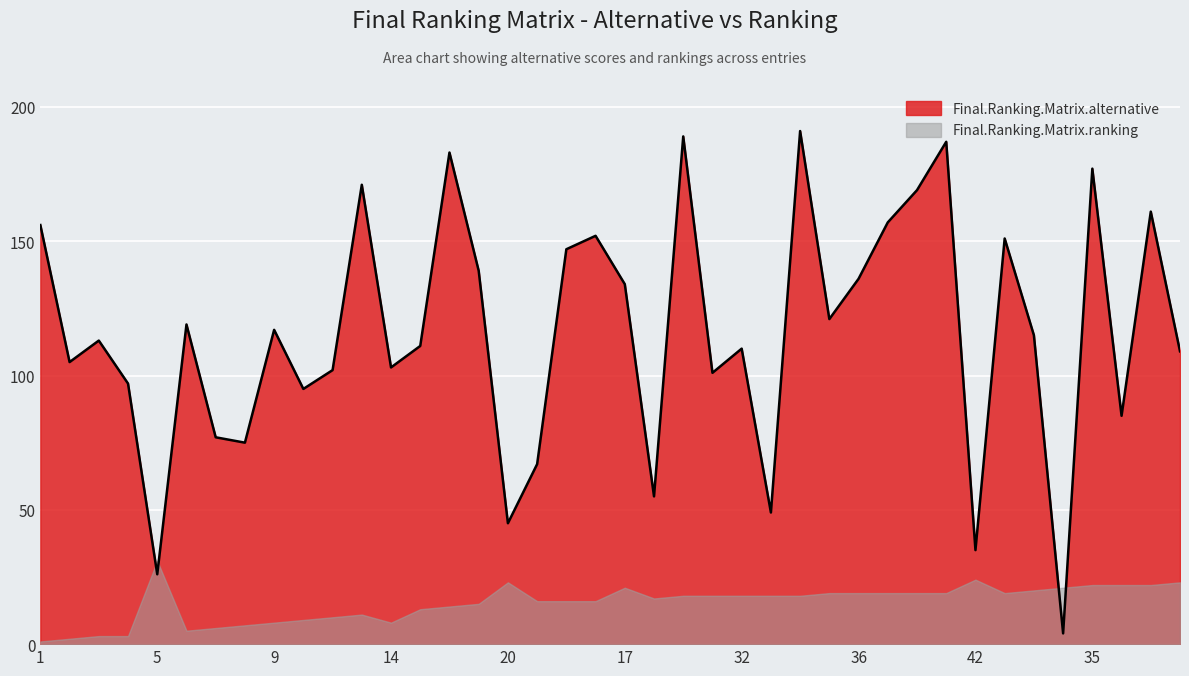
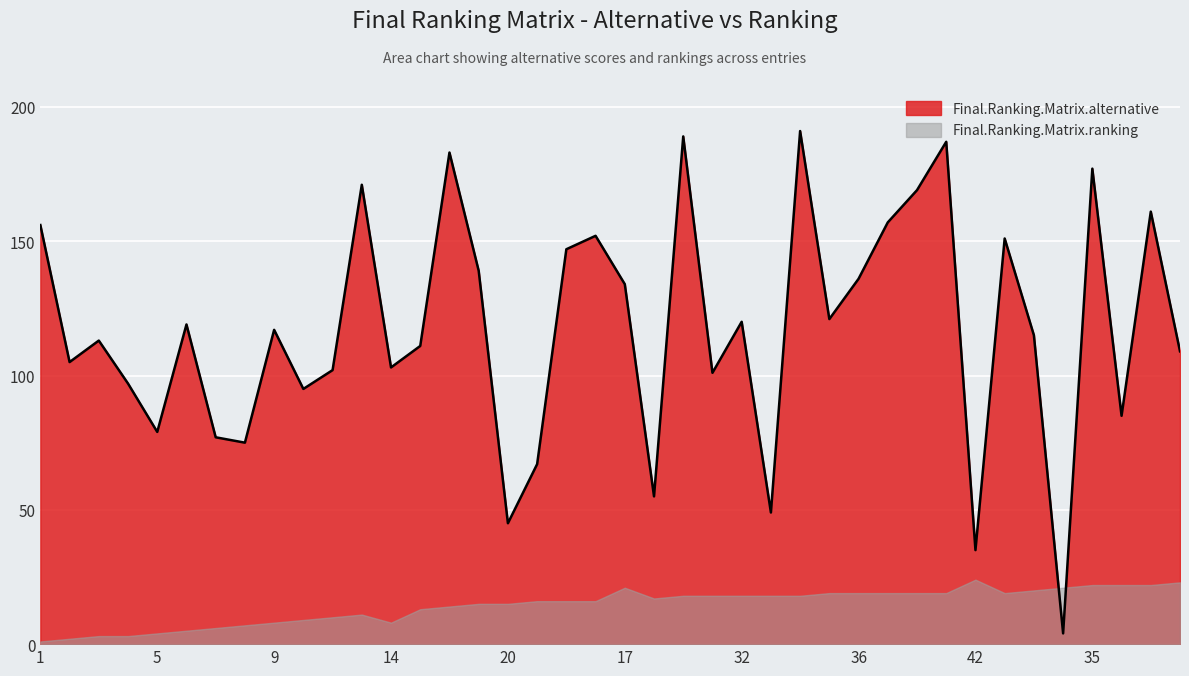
Final.Ranking.Matrix.alternative, 5: 26 -> 79
Final.Ranking.Matrix.ranking, 5: 31 -> 4
Final.Ranking.Matrix.ranking, 20: 23 -> 15
Final.Ranking.Matrix.alternative, 32: 110 -> 120
